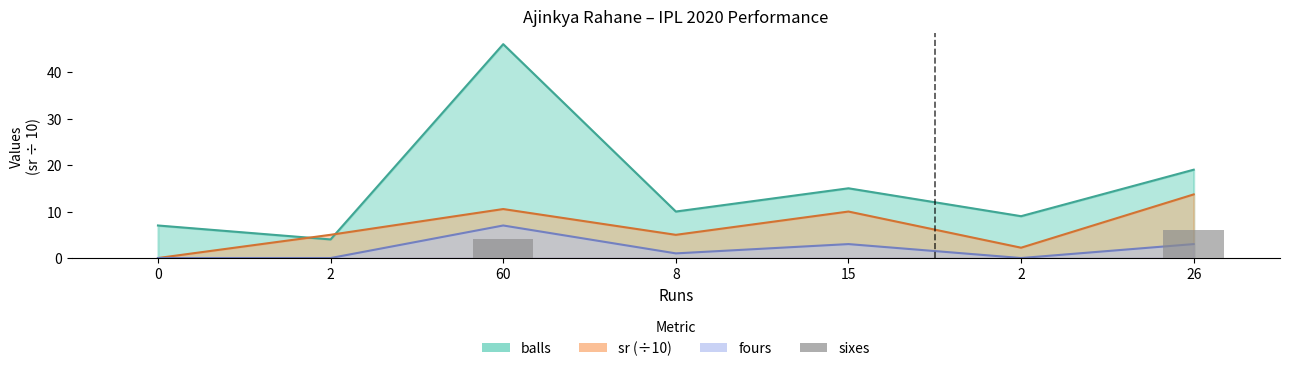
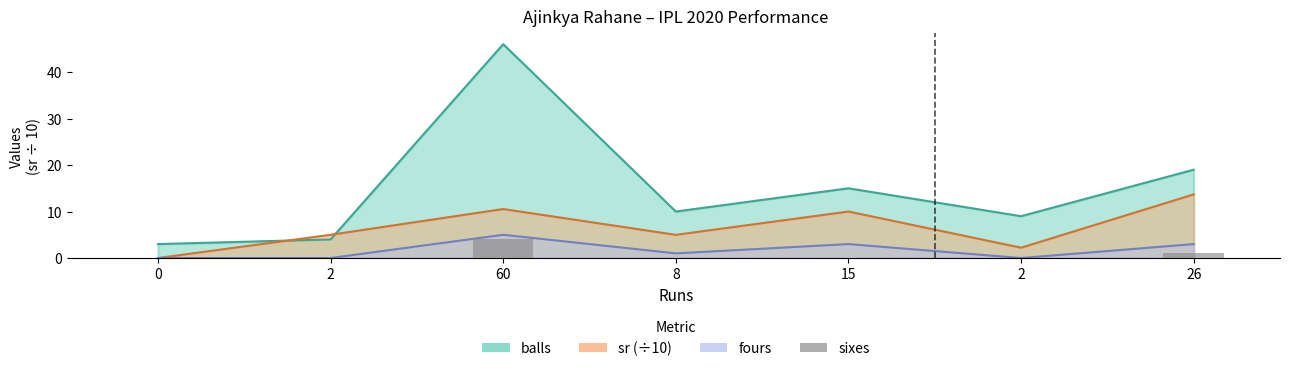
balls, 0: 7 -> 3
fours, 60: 7 -> 5
sixes, 26: 6 -> 1
